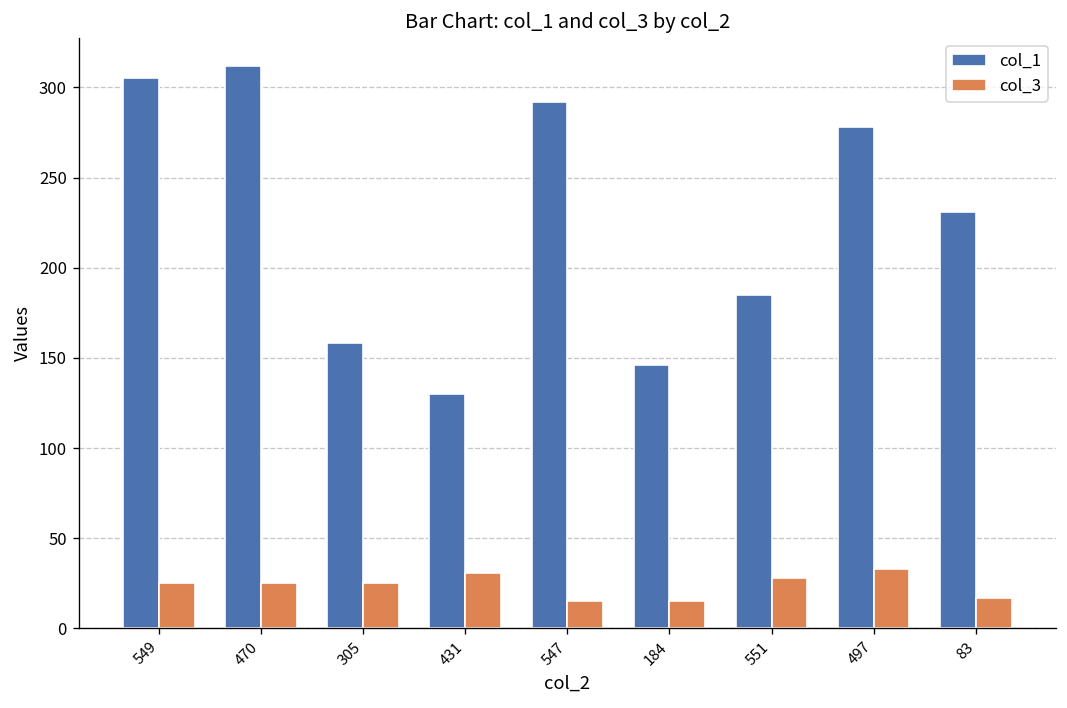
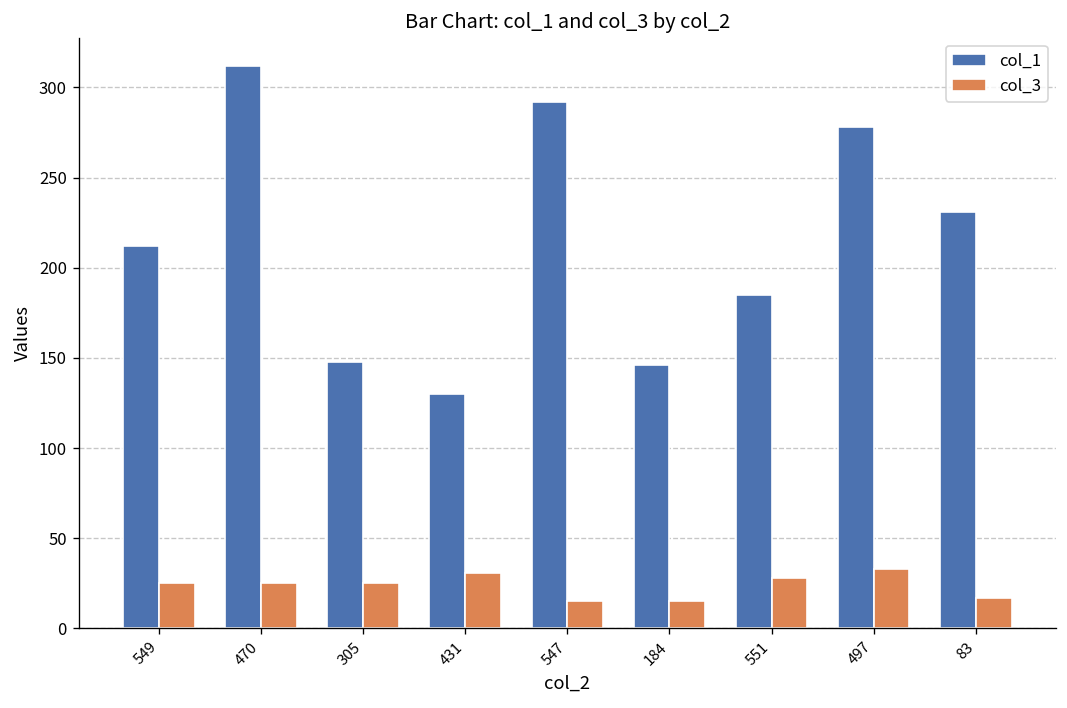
col_1, 549: 305 -> 212
col_1, 305: 158 -> 148
